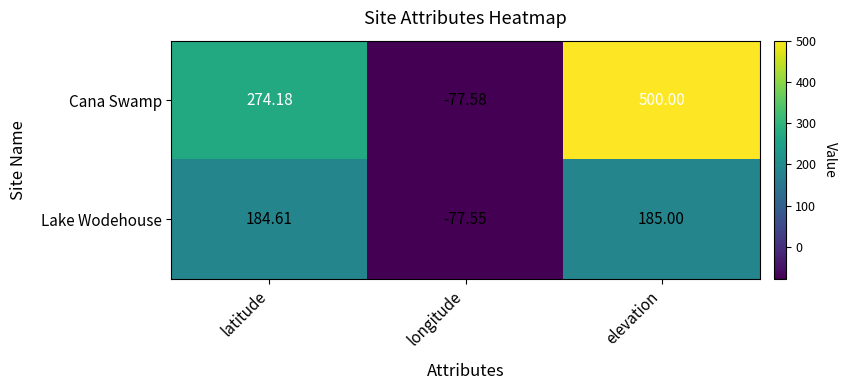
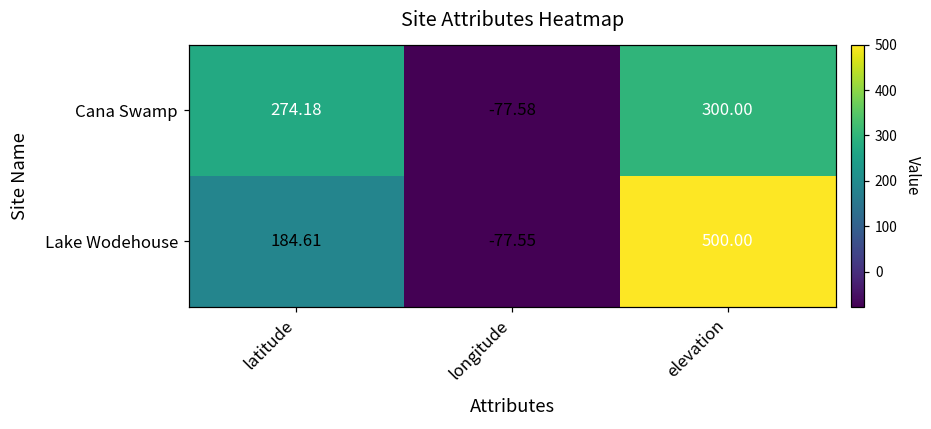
Cana Swamp, elevation: 500.00 -> 300.00
Lake Wodehouse, elevation: 185.00 -> 500.00
